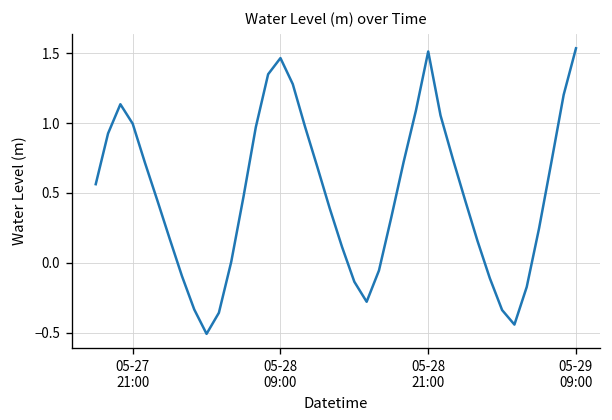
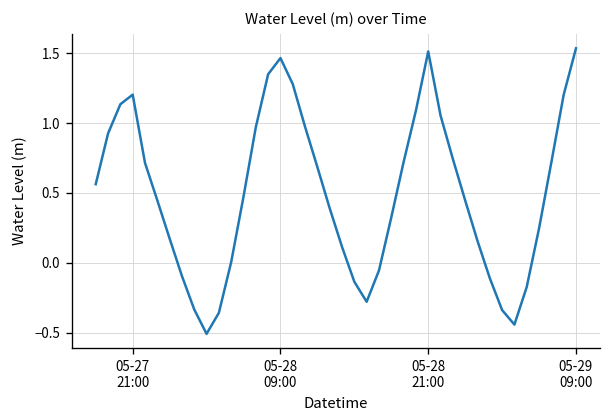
05-27 21:00: 1.00 -> 1.20
